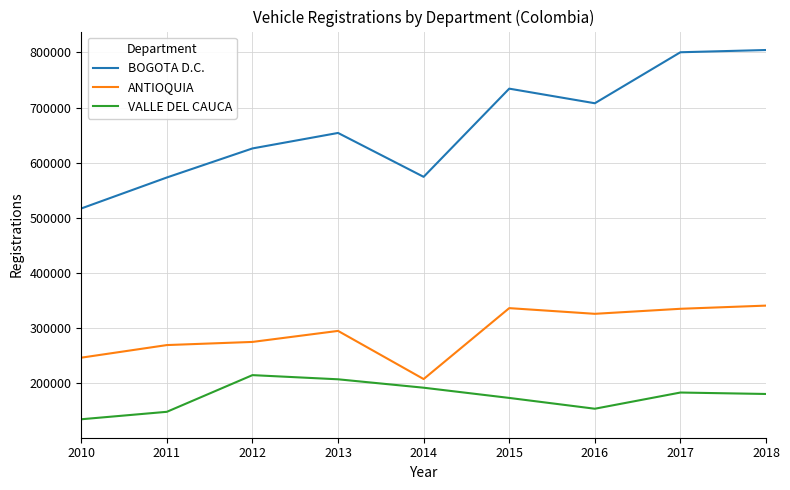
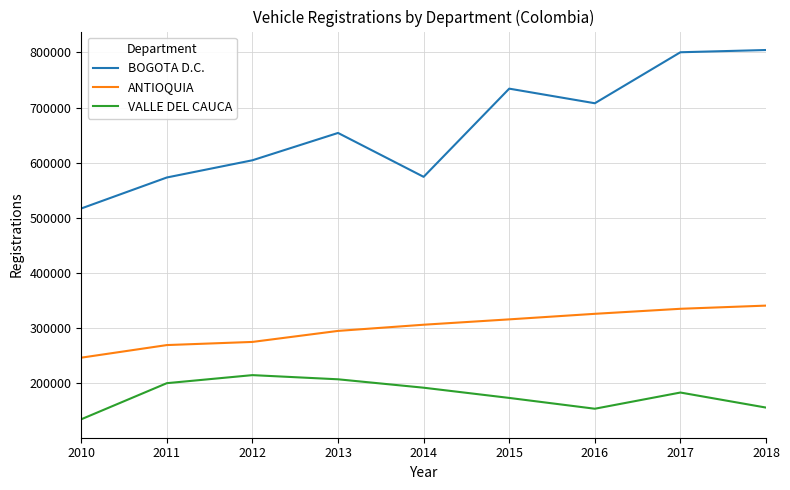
VALLE DEL CAUCA, 2011: 150000 -> 200000
BOGOTA D.C., 2012: 630000 -> 600000
ANTIOQUIA, 2014: 210000 -> 310000
ANTIOQUIA, 2015: 340000 -> 320000
VALLE DEL CAUCA, 2018: 180000 -> 160000
